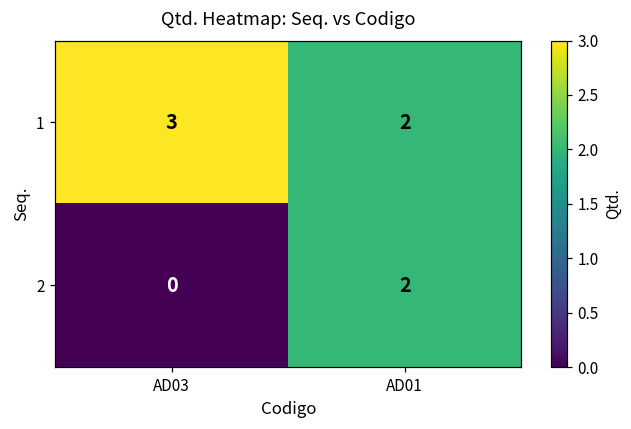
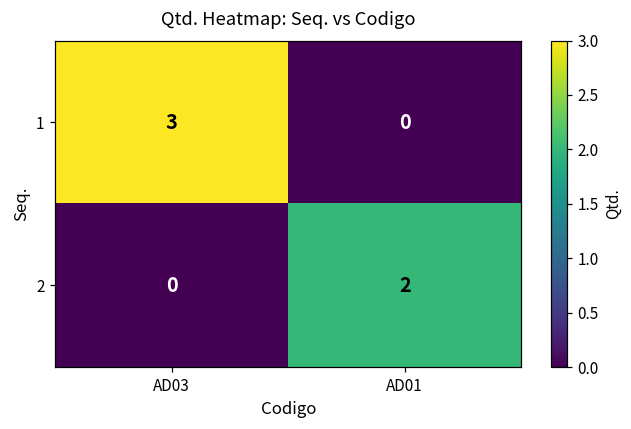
1, AD01: 2 -> 0
